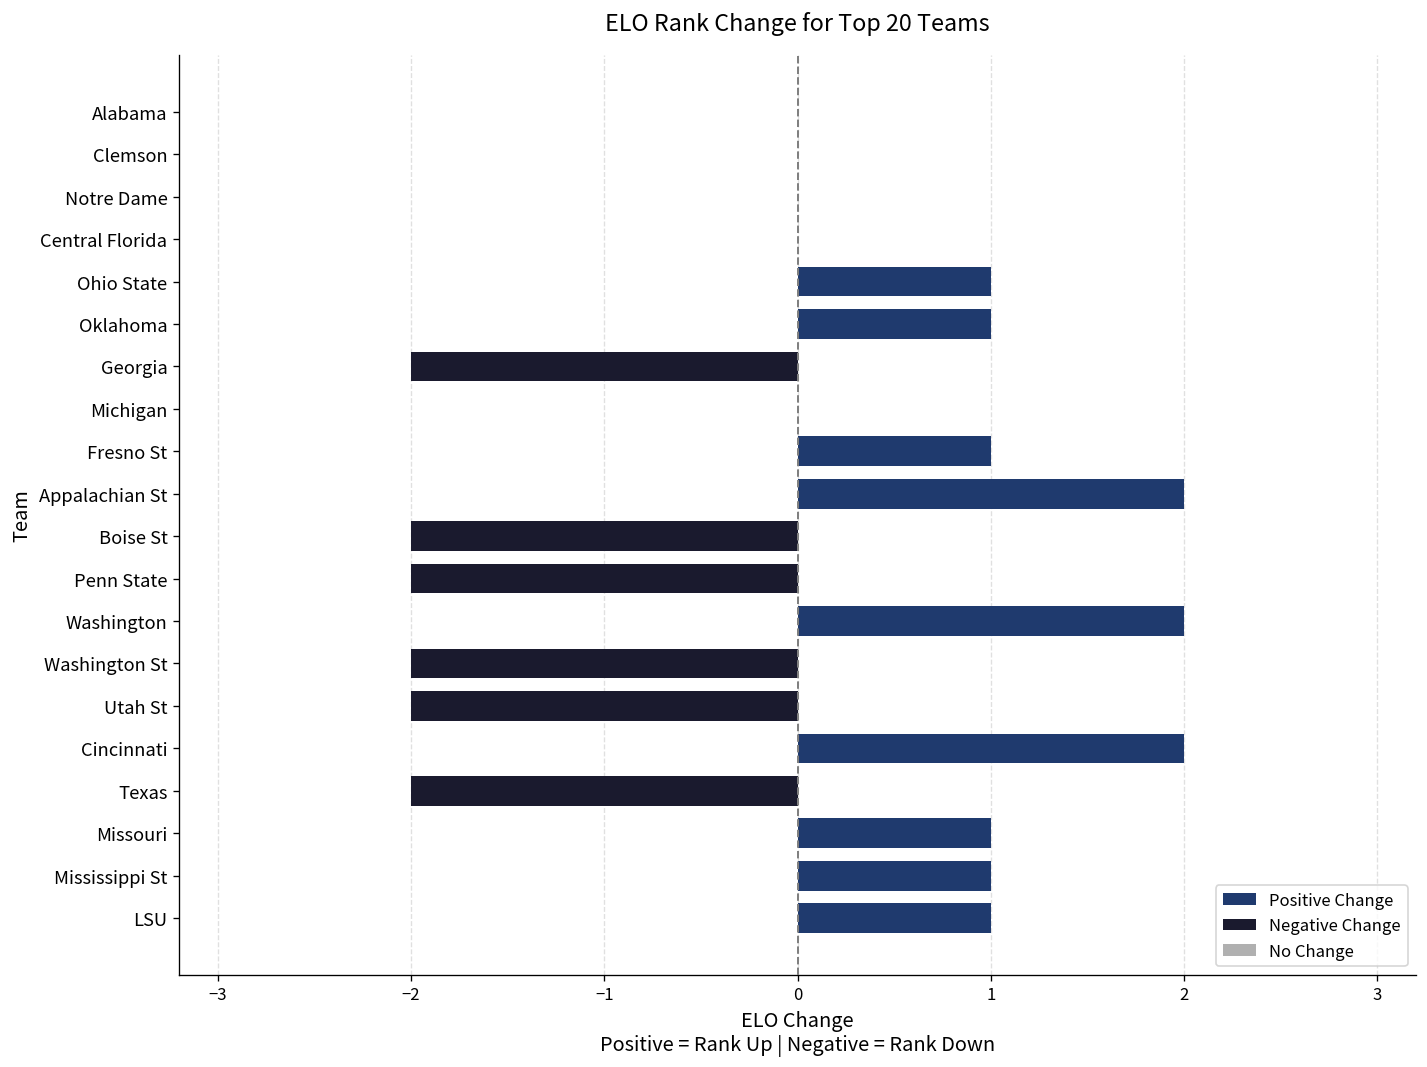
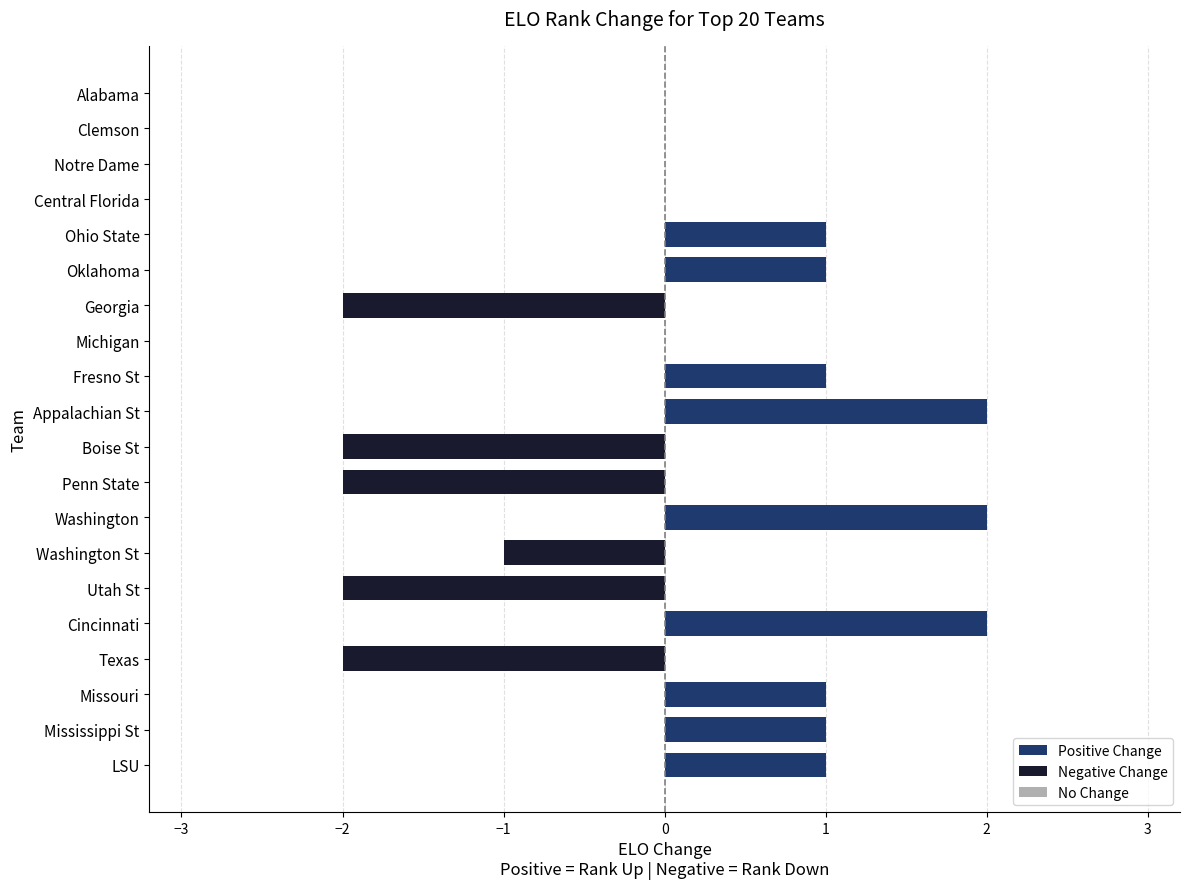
Washington St: -2 -> -1
